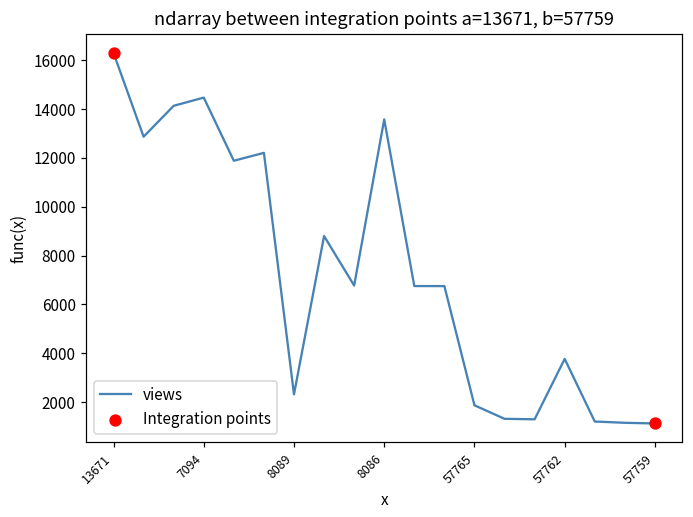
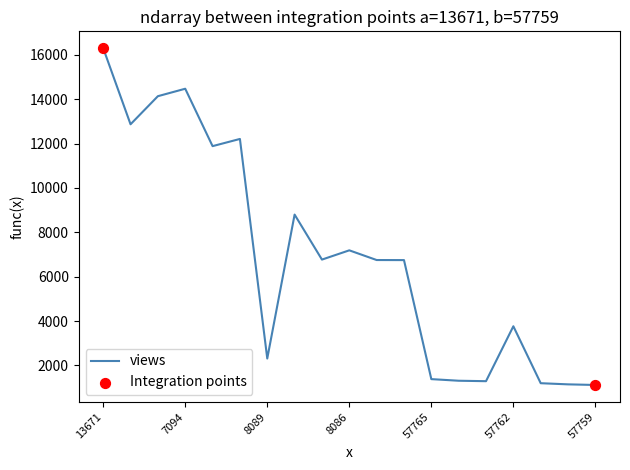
views, 8086: 13600 -> 7200
views, 57765: 1900 -> 1400
